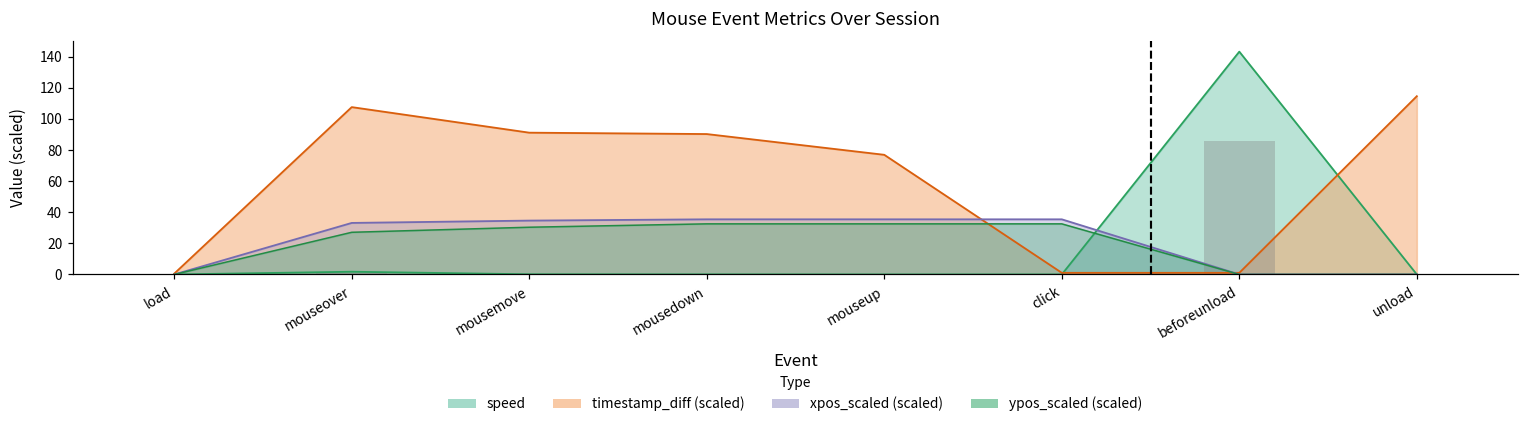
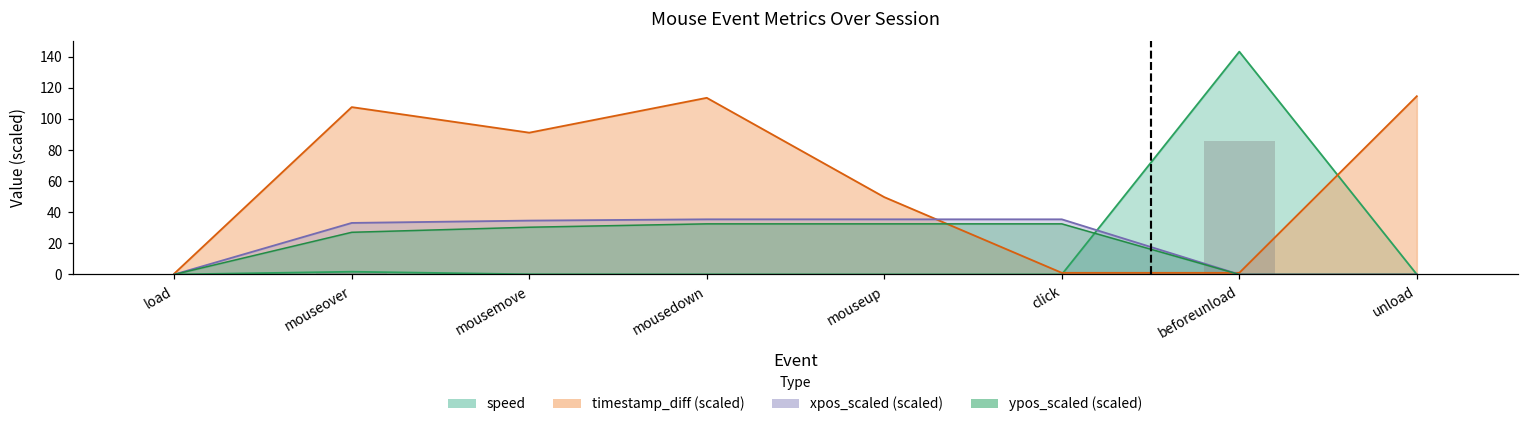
timestamp_diff (scaled), mousedown: 90 -> 113
timestamp_diff (scaled), mouseup: 77 -> 50
